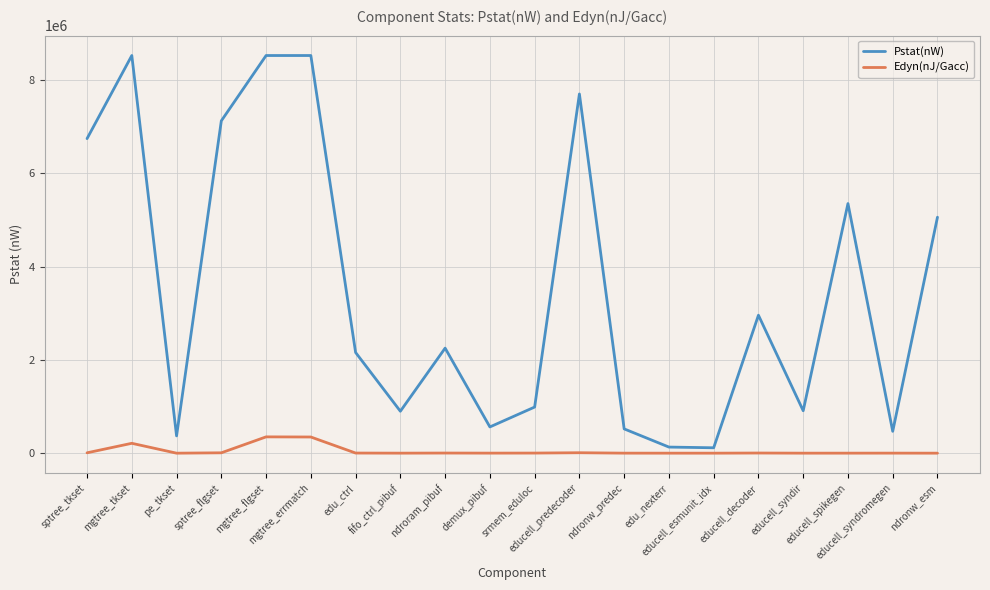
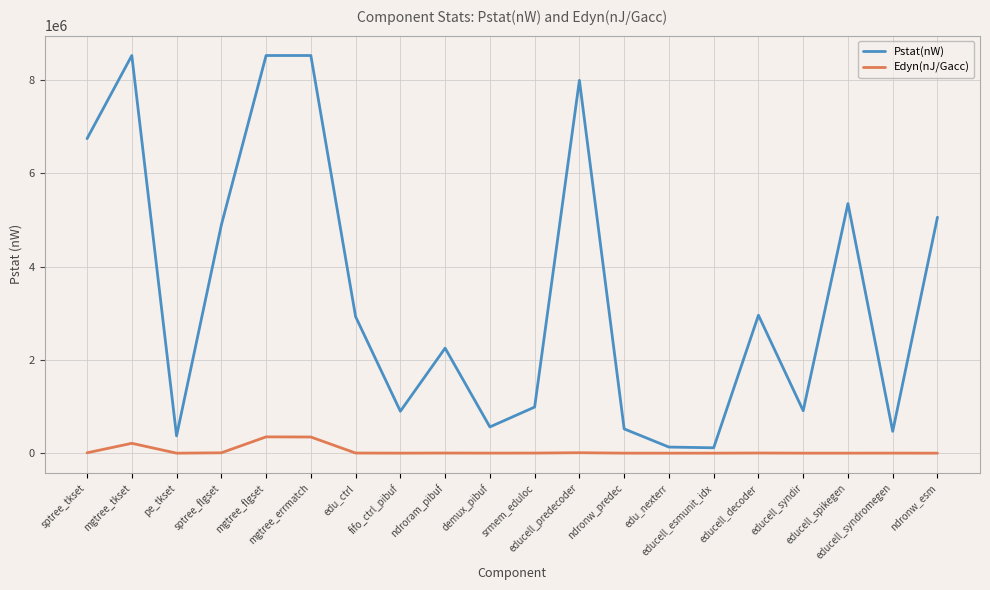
Pstat(nW), sptree_flgset: 7100000 -> 4900000
Pstat(nW), edu_ctrl: 2200000 -> 2900000
Pstat(nW), educell_predecoder: 7700000 -> 8000000
